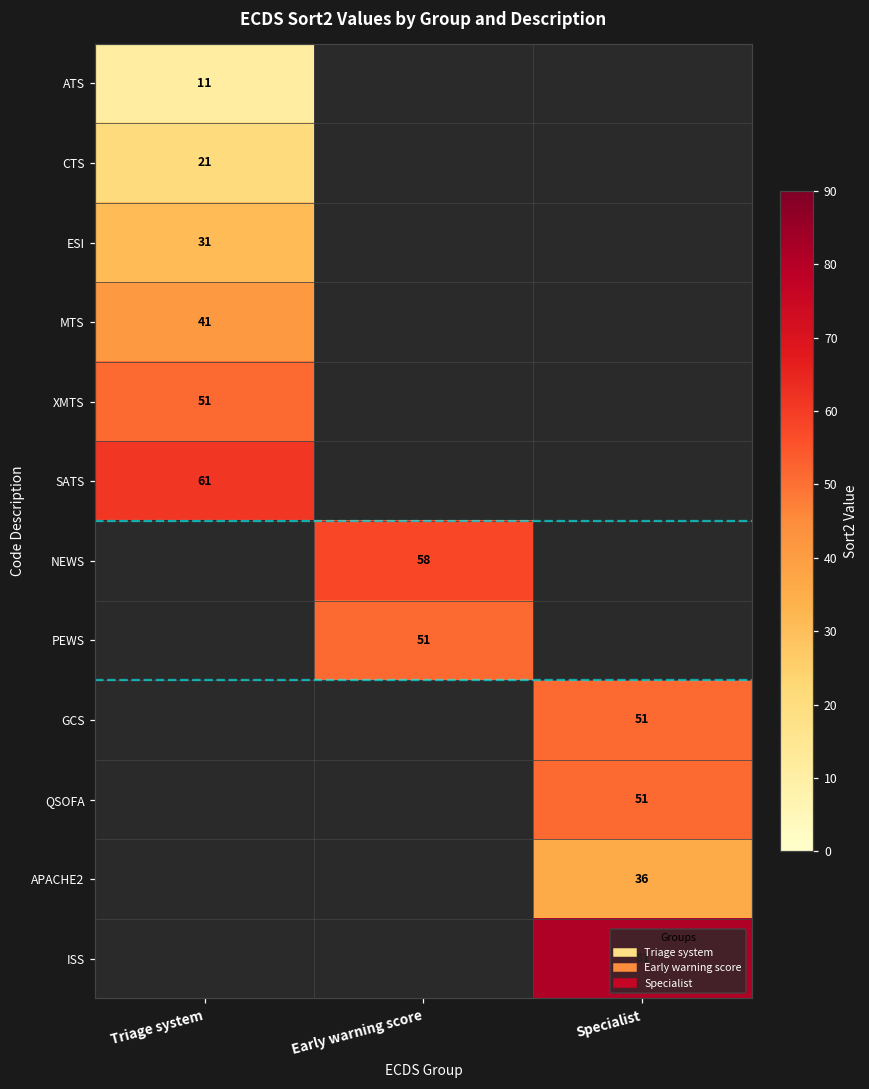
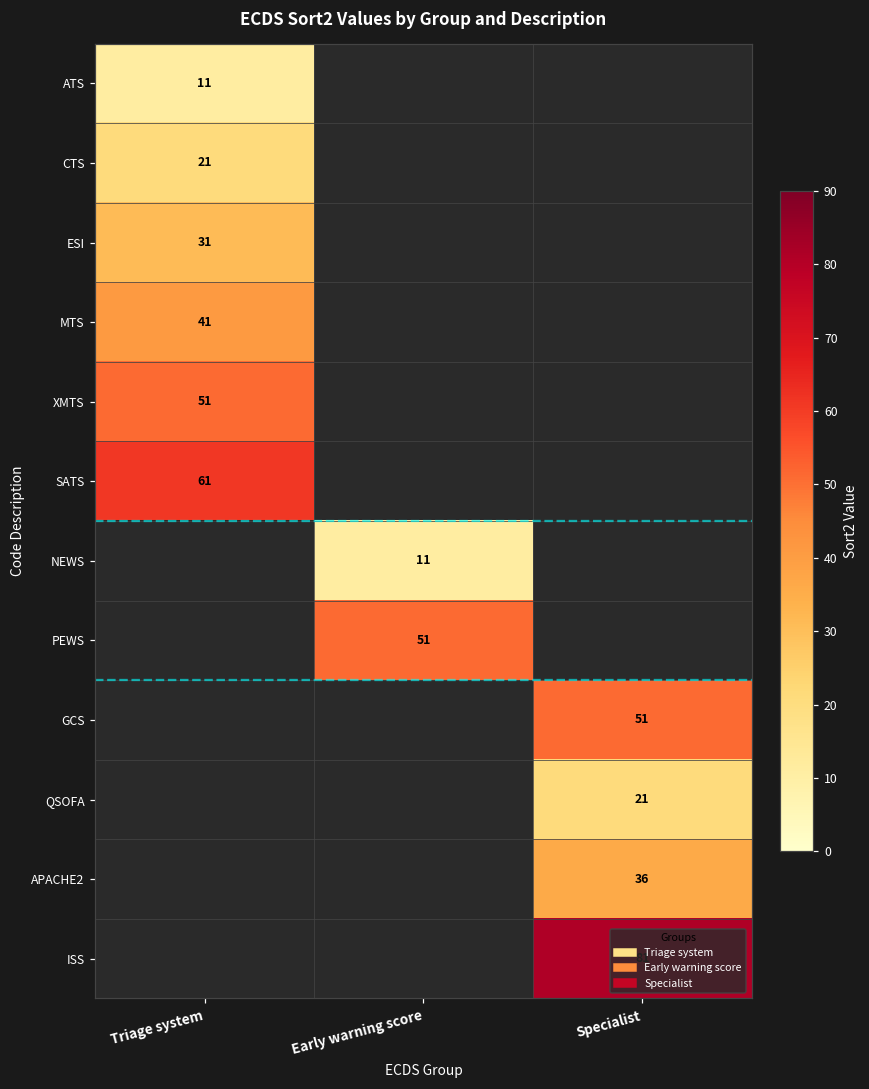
NEWS, Early warning score: 58 -> 11
QSOFA, Specialist: 51 -> 21
